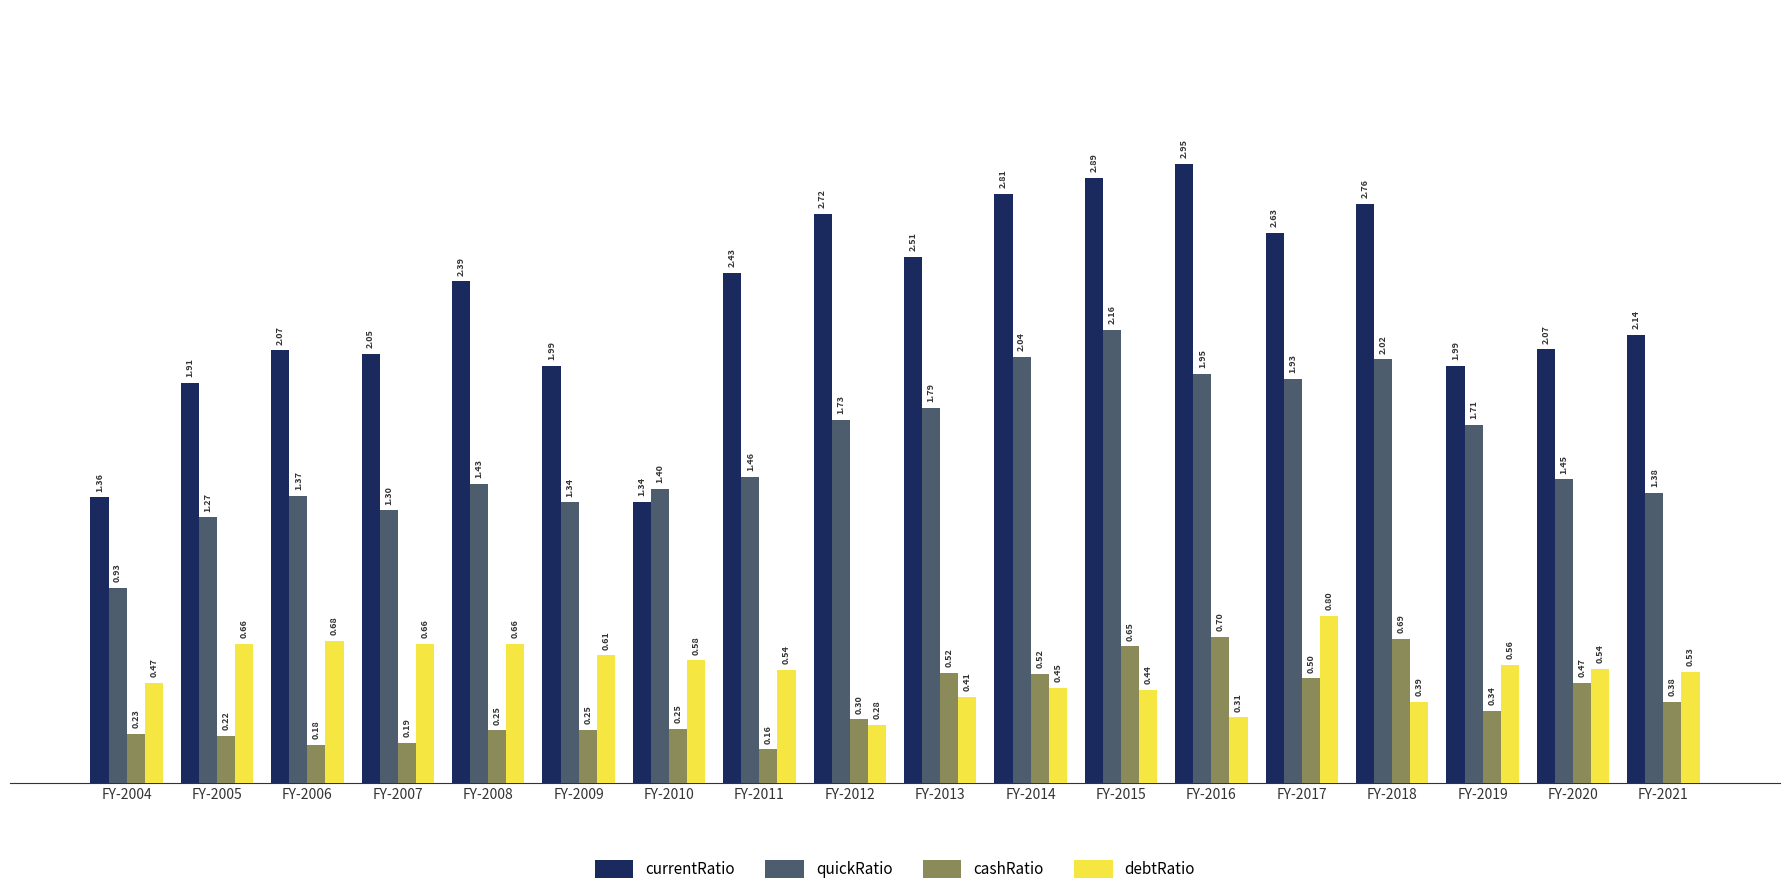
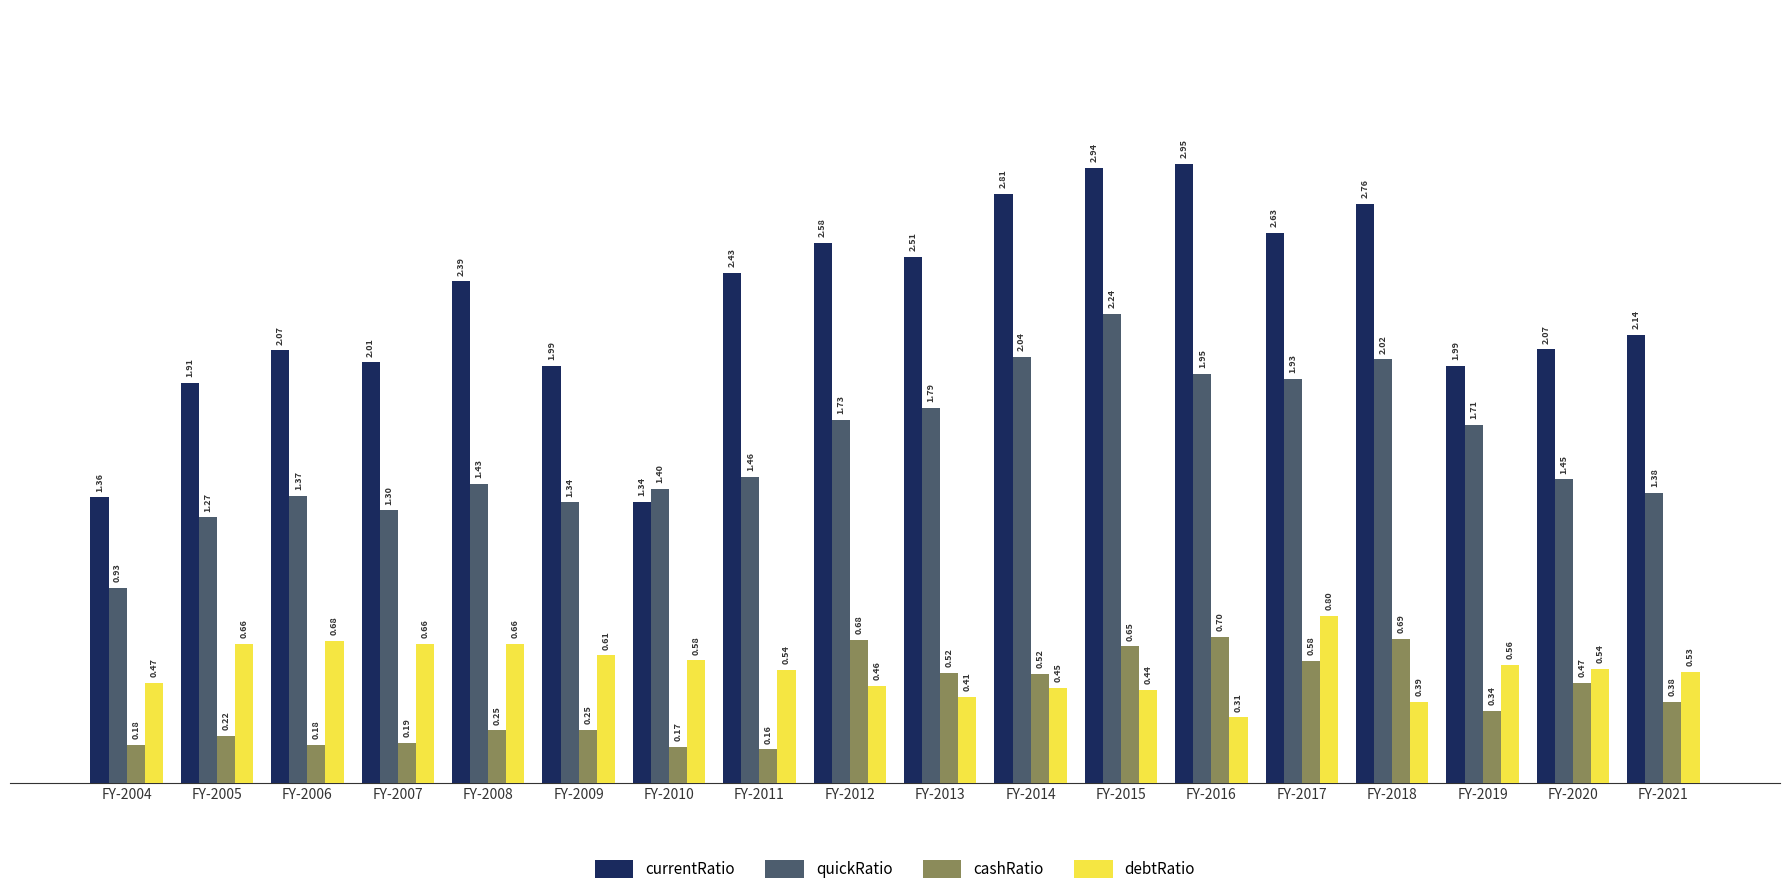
cashRatio, FY-2004: 0.23 -> 0.18
currentRatio, FY-2007: 2.05 -> 2.01
cashRatio, FY-2010: 0.25 -> 0.17
currentRatio, FY-2012: 2.72 -> 2.58
cashRatio, FY-2012: 0.30 -> 0.68
debtRatio, FY-2012: 0.28 -> 0.46
currentRatio, FY-2015: 2.89 -> 2.94
quickRatio, FY-2015: 2.16 -> 2.24
cashRatio, FY-2017: 0.50 -> 0.58
